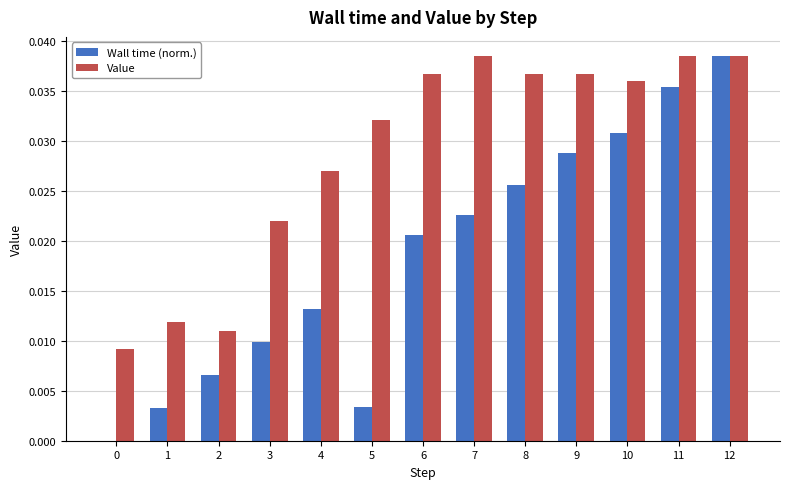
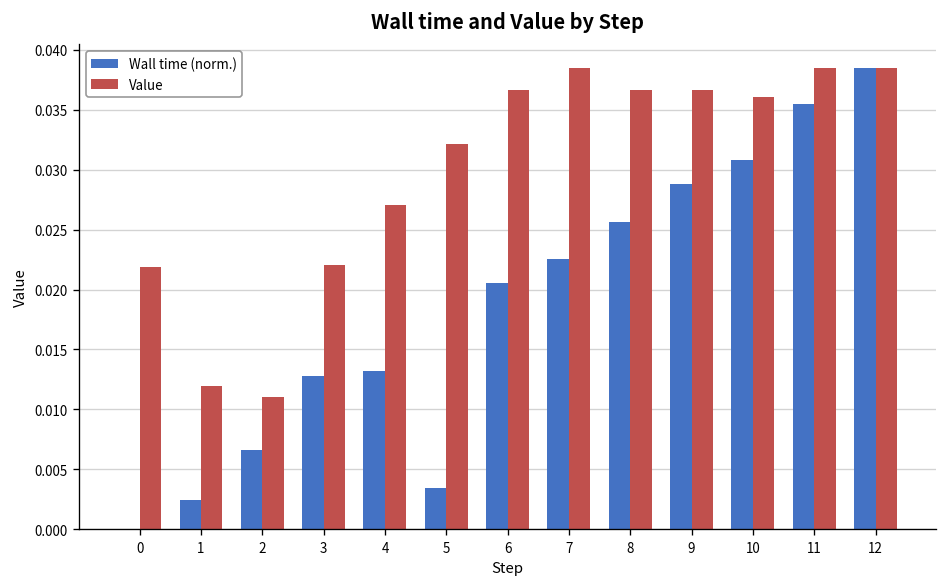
Value, 0: 0.009 -> 0.022
Wall time (norm.), 1: 0.003 -> 0.002
Wall time (norm.), 3: 0.010 -> 0.013
